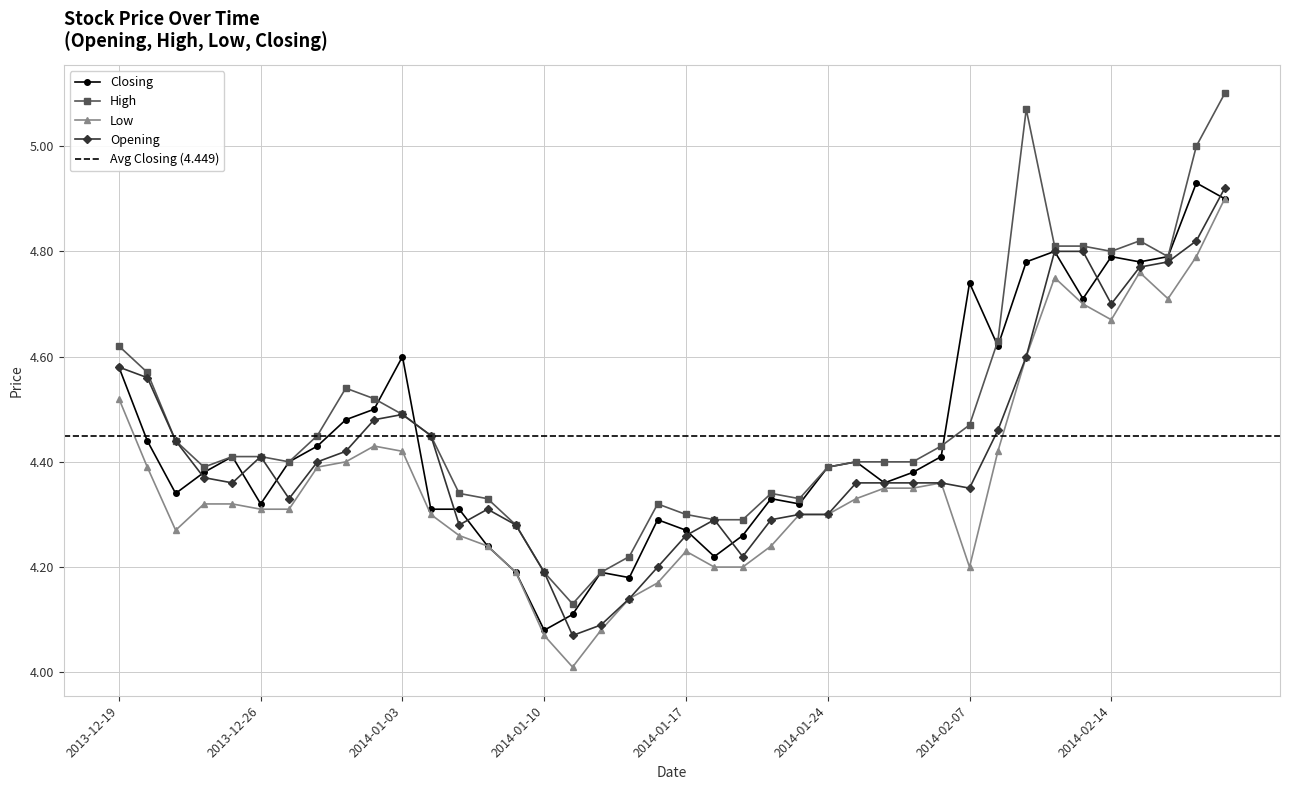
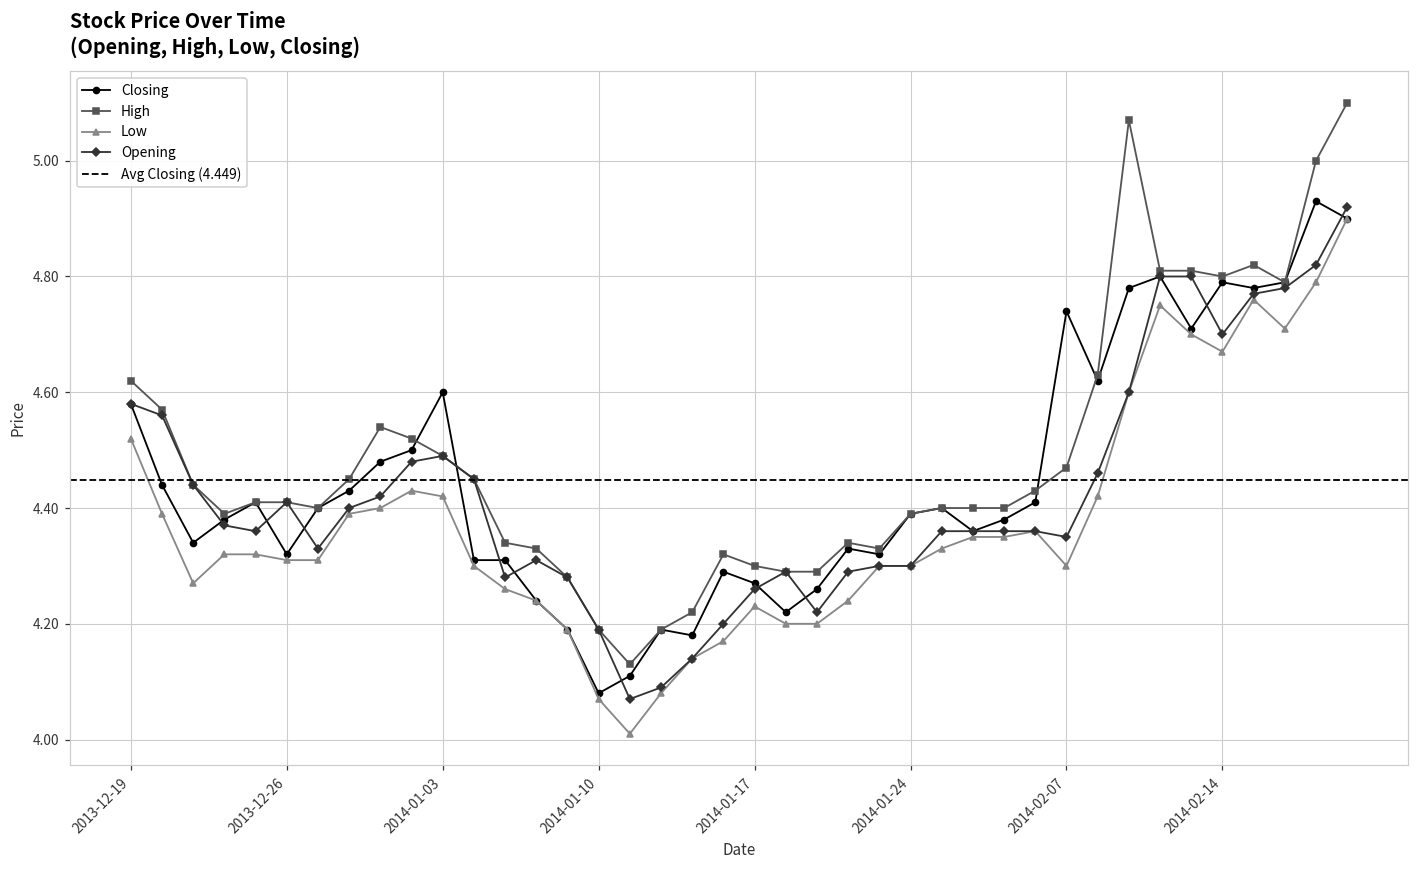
Low, 2014-02-07: 4.2 -> 4.3
